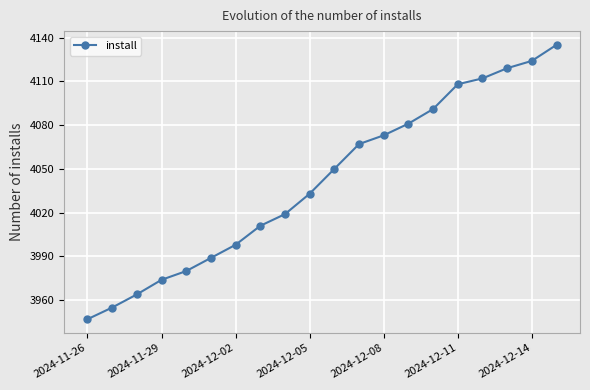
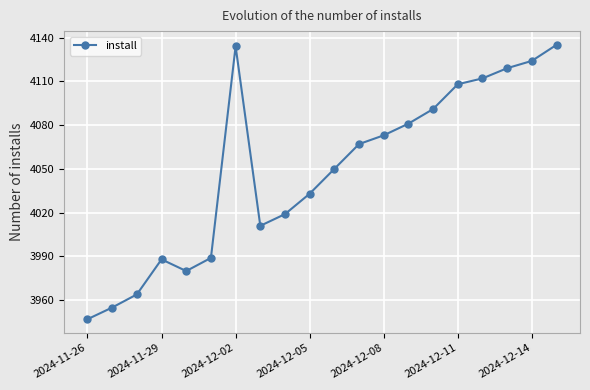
2024-11-29: 3974 -> 3988
2024-12-02: 3998 -> 4134
